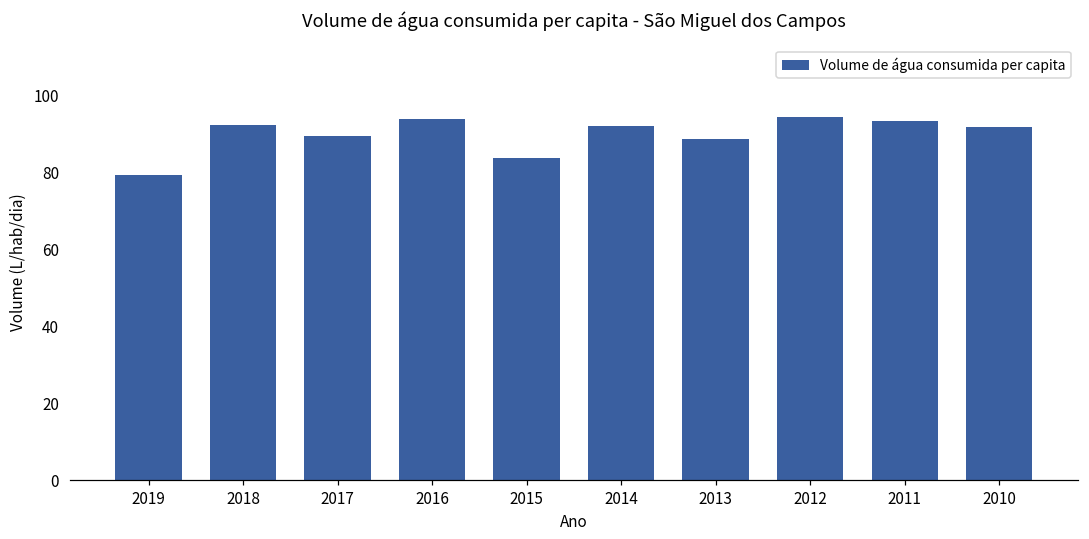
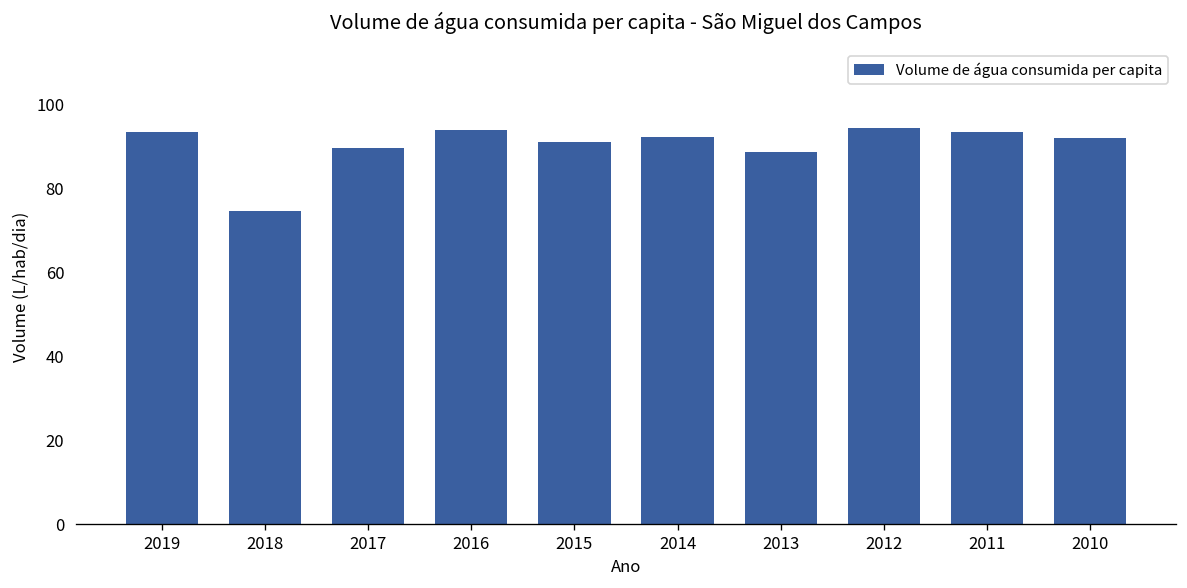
2019: 79 -> 93
2018: 92 -> 75
2015: 84 -> 91
